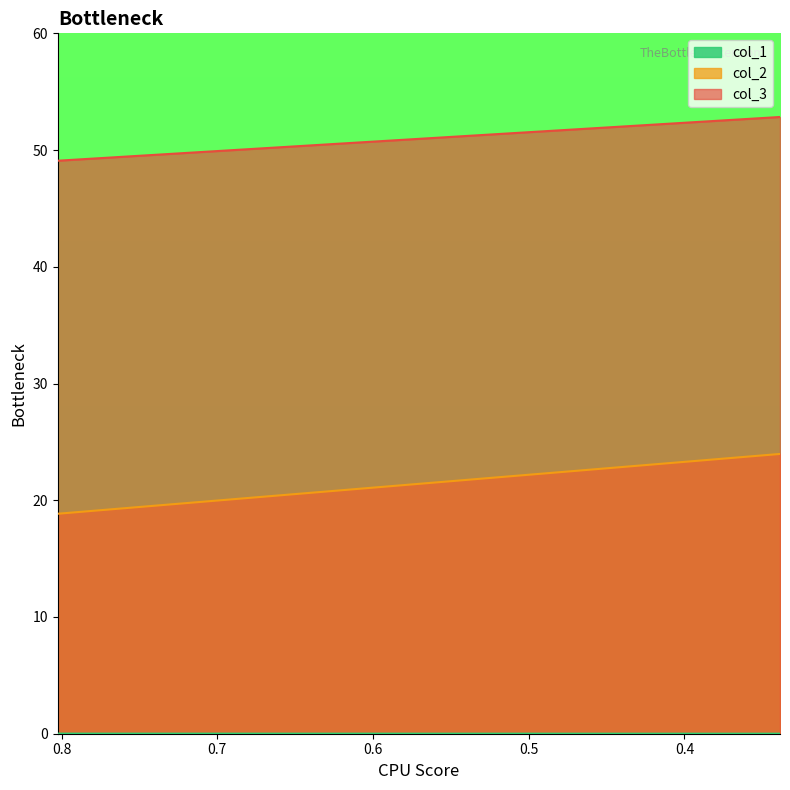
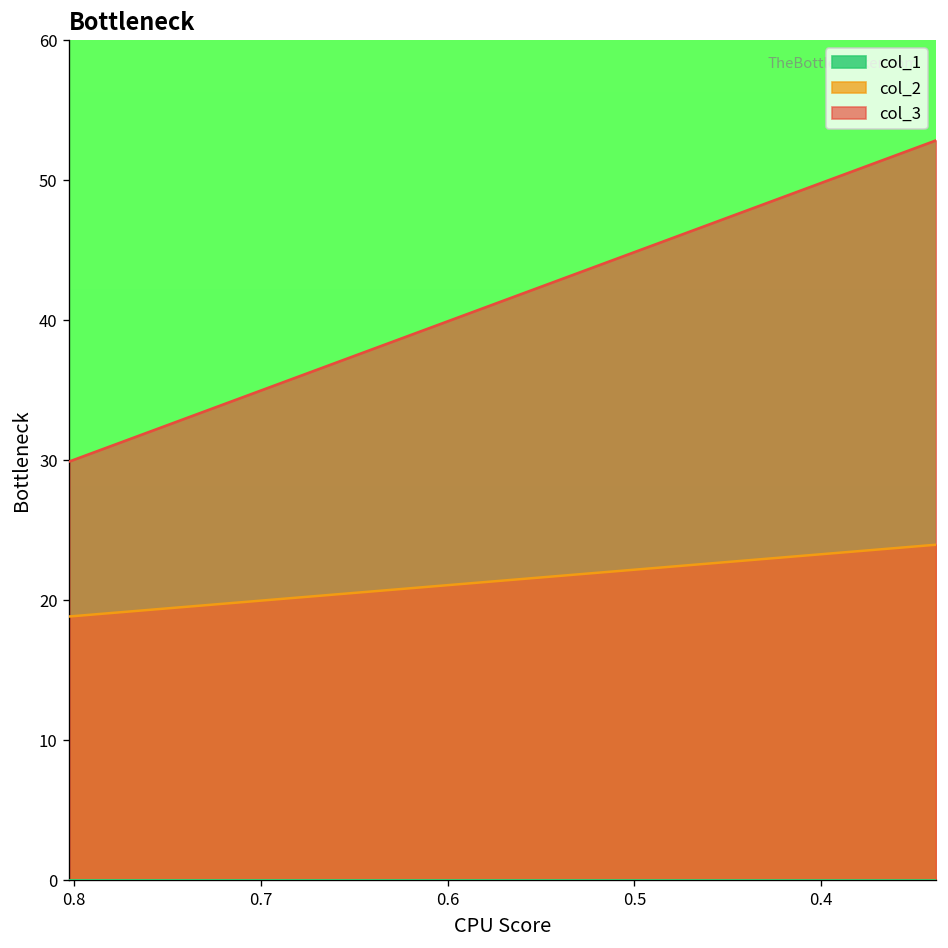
col_3, 0.8: 49.1 -> 29.9
